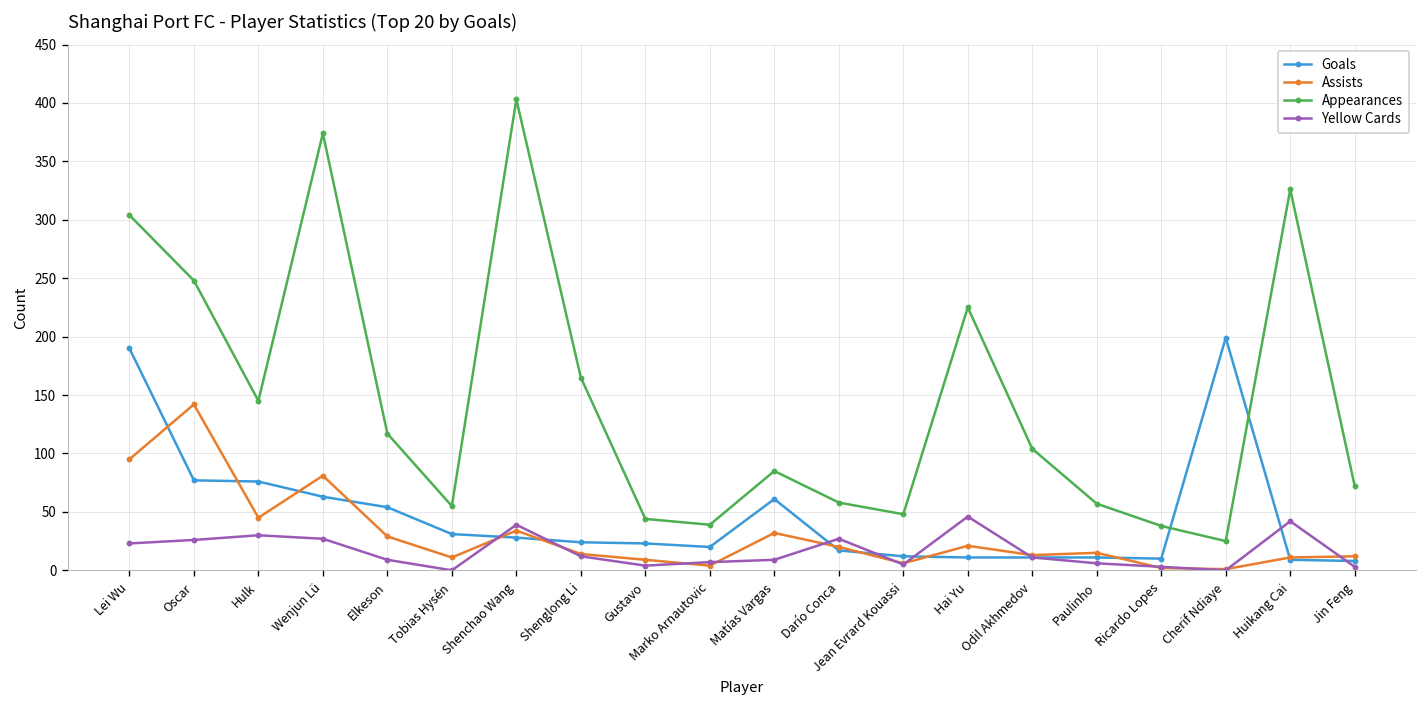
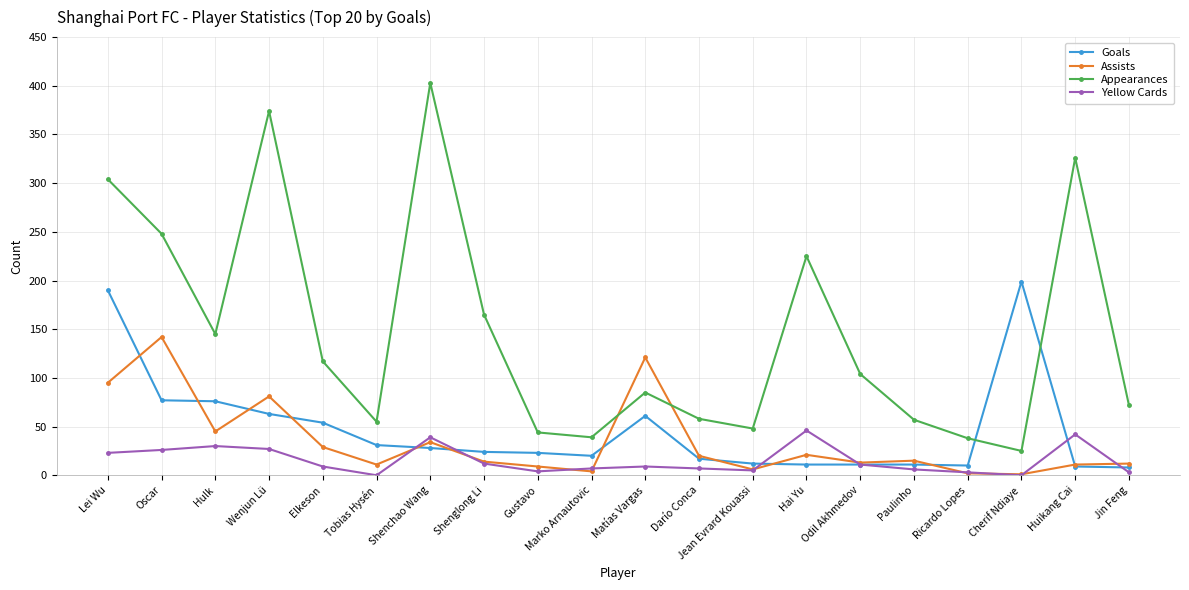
Assists, Matías Vargas: 30 -> 120
Yellow Cards, Darío Conca: 30 -> 10
